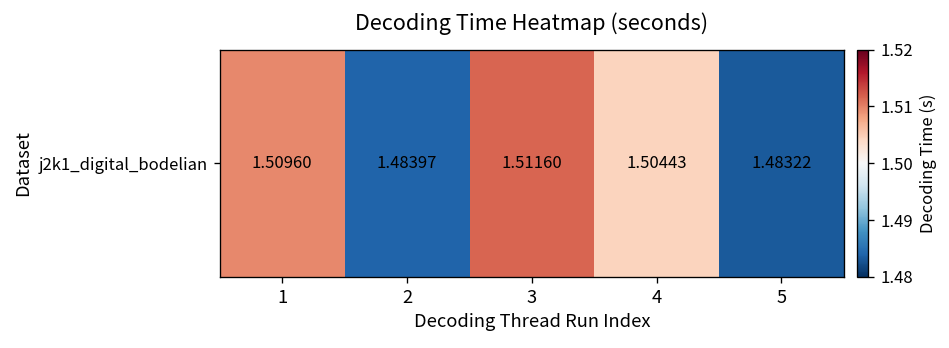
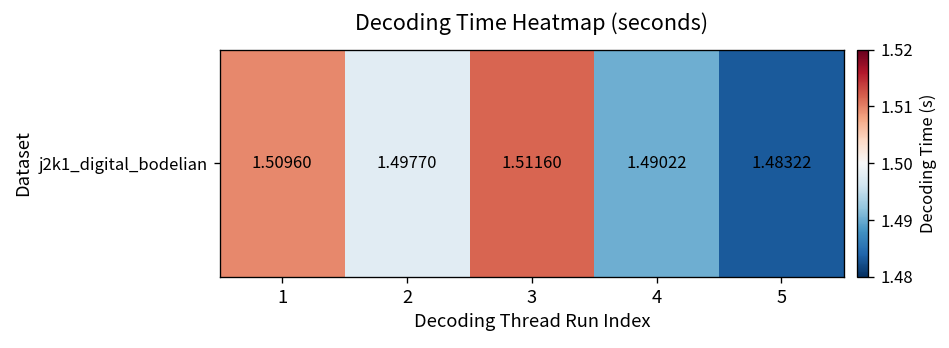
j2k1_digital_bodelian, 2: 1.48397 -> 1.49770
j2k1_digital_bodelian, 4: 1.50443 -> 1.49022
